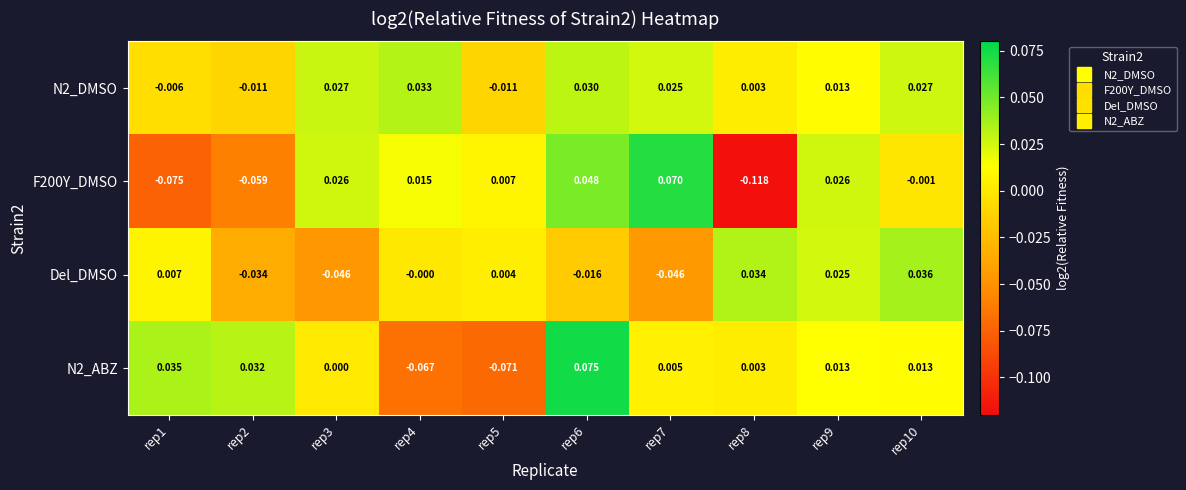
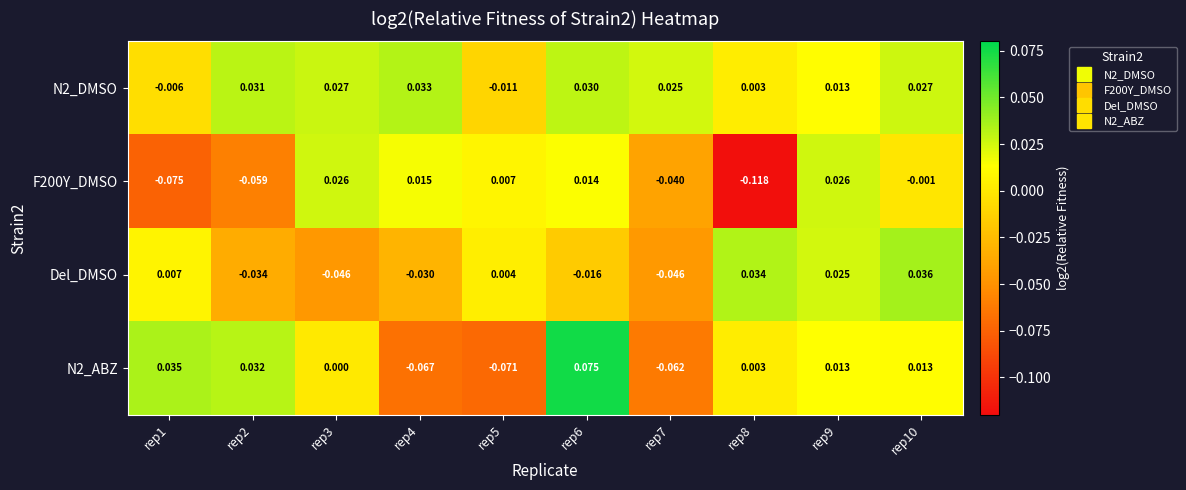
N2_DMSO, rep2: -0.011 -> 0.031
F200Y_DMSO, rep6: 0.048 -> 0.014
F200Y_DMSO, rep7: 0.070 -> -0.040
Del_DMSO, rep4: -0.000 -> -0.030
N2_ABZ, rep7: 0.005 -> -0.062
